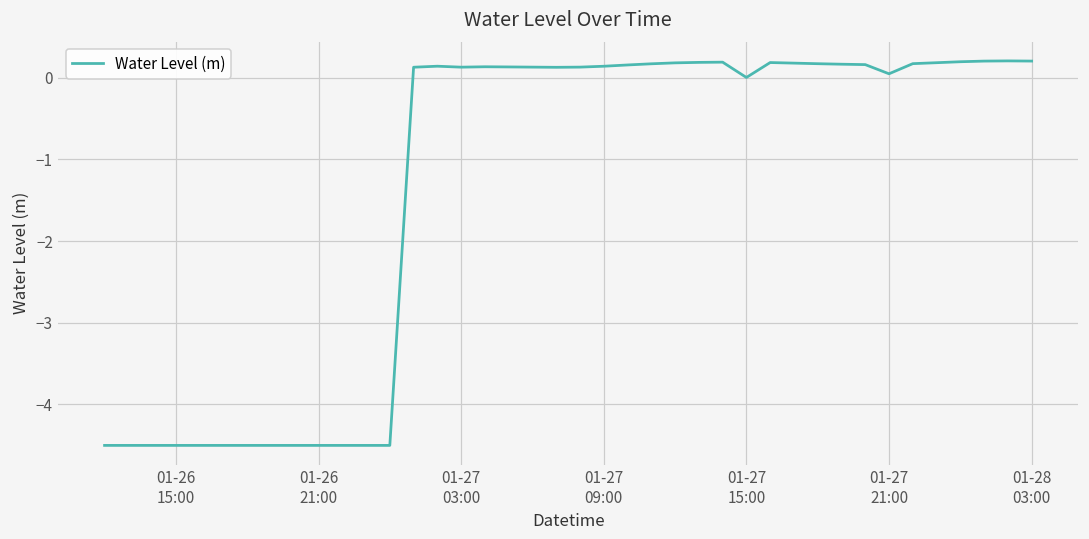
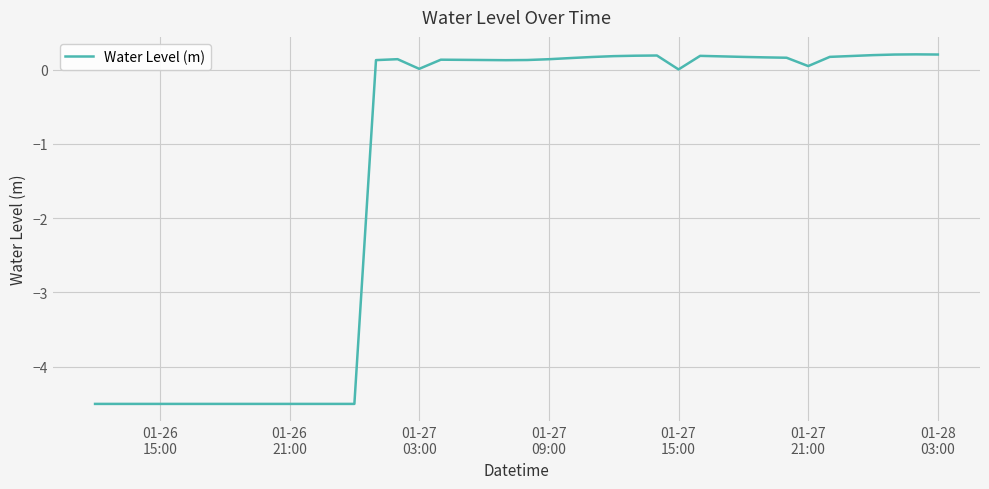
01-27 03:00: 0.1 -> 0.0
